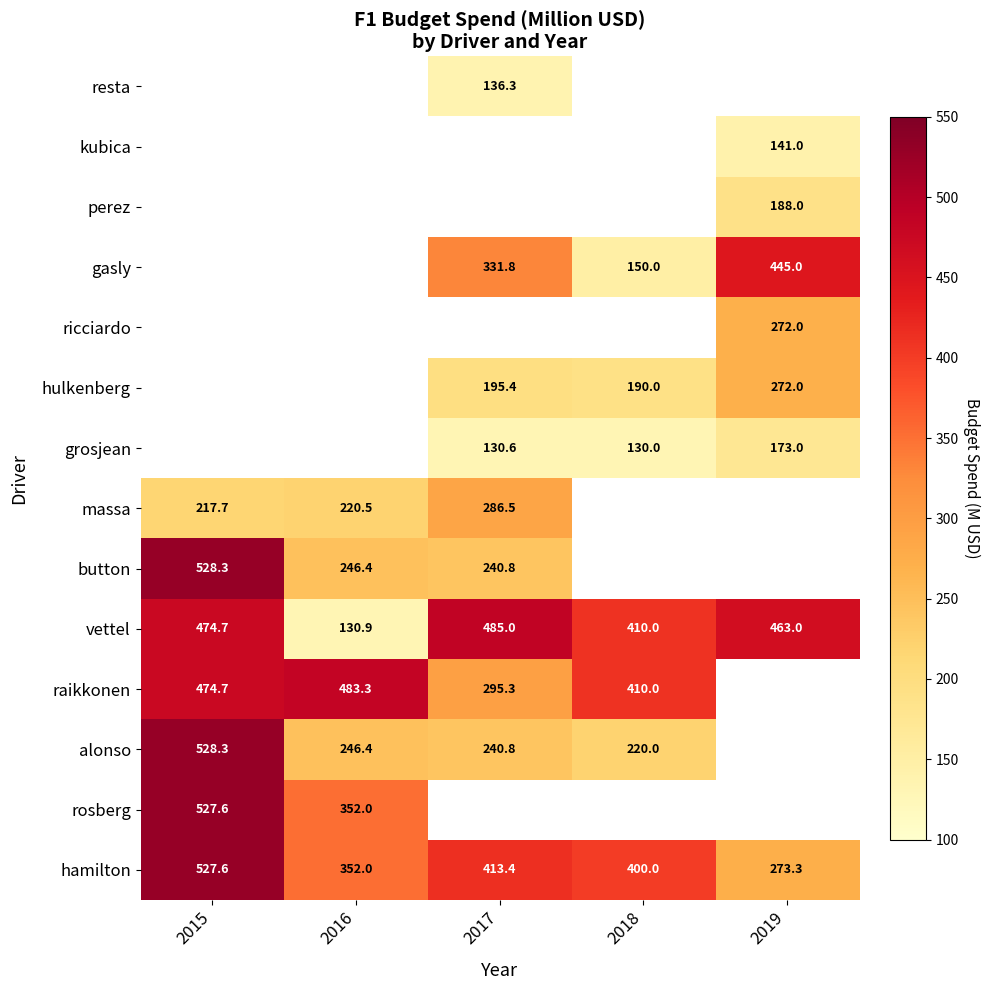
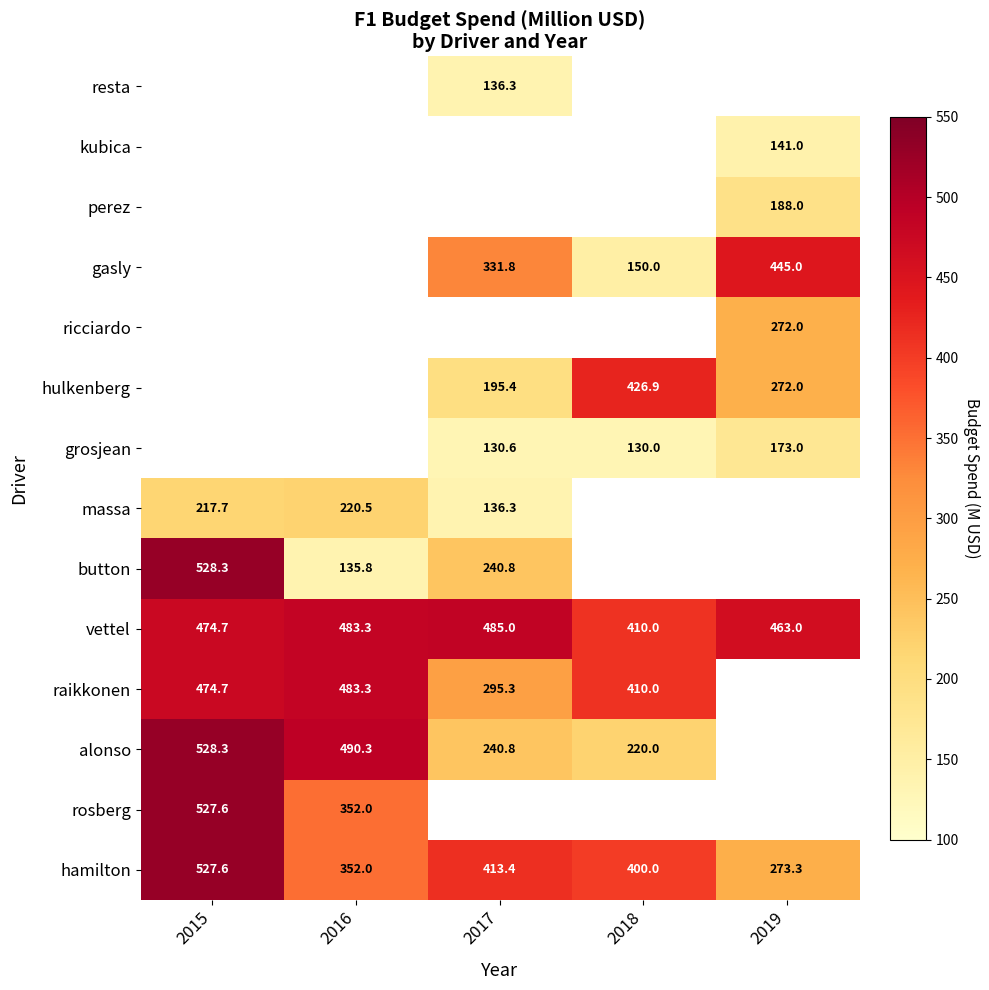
hulkenberg, 2018: 190.0 -> 426.9
massa, 2017: 286.5 -> 136.3
button, 2016: 246.4 -> 135.8
vettel, 2016: 130.9 -> 483.3
alonso, 2016: 246.4 -> 490.3
